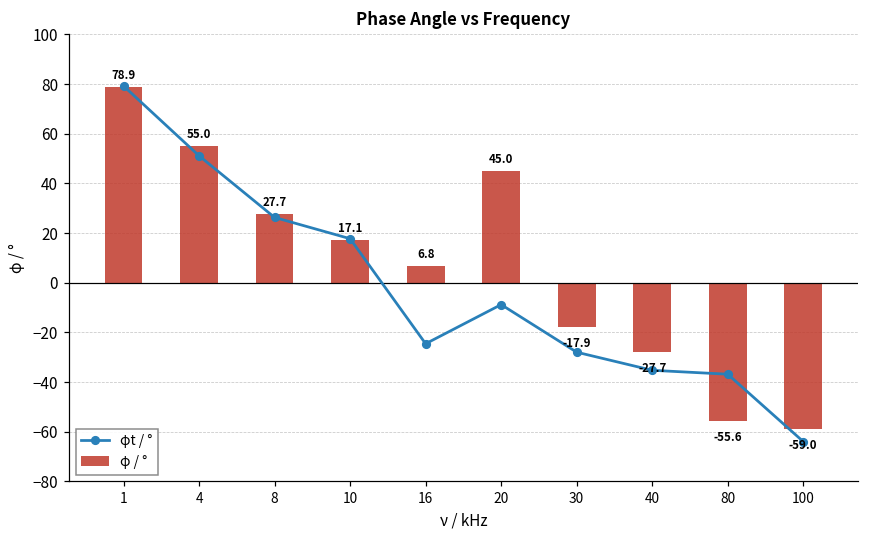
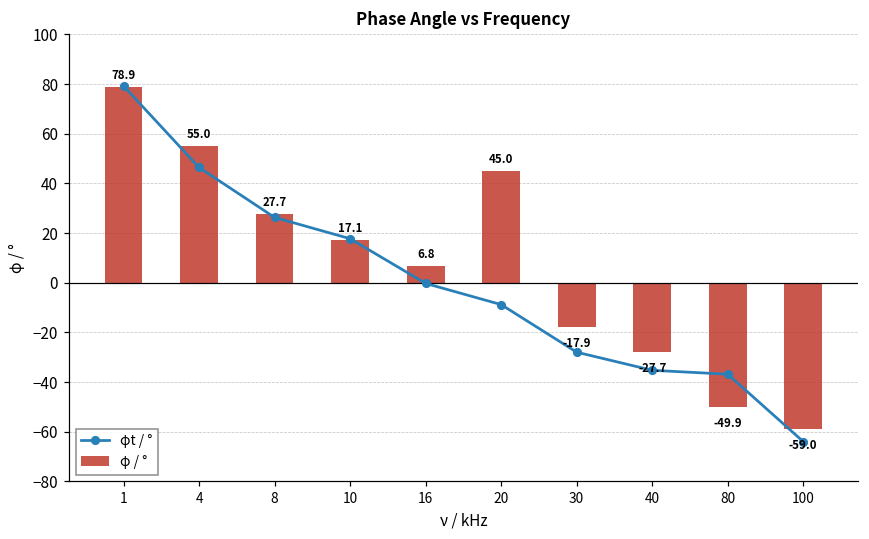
φt / °, 4: 51 -> 46
φt / °, 16: -25 -> 0
φ / °, 80: -55.6 -> -49.9
